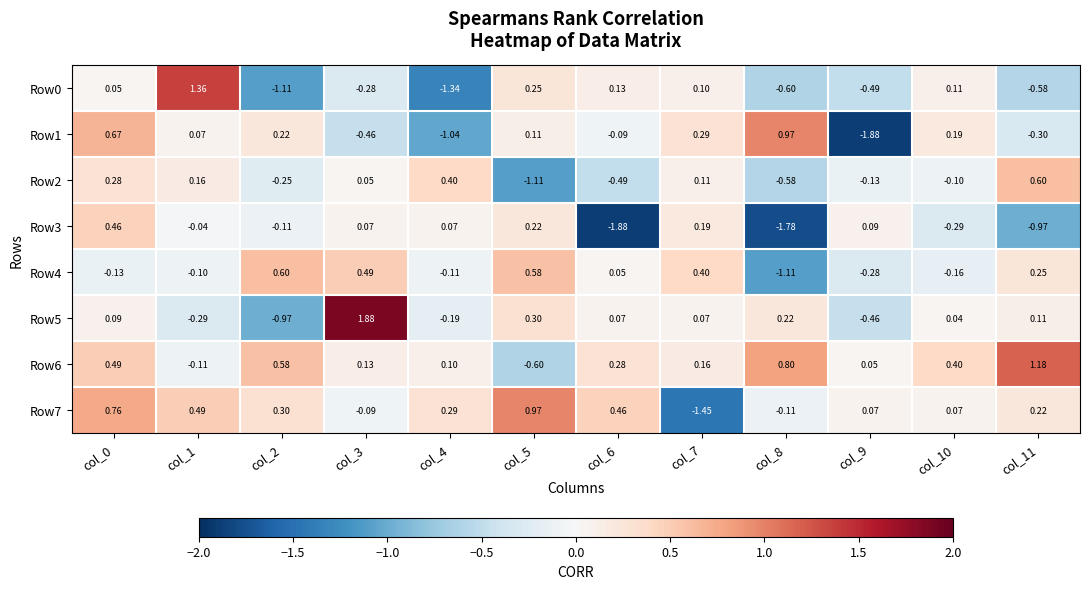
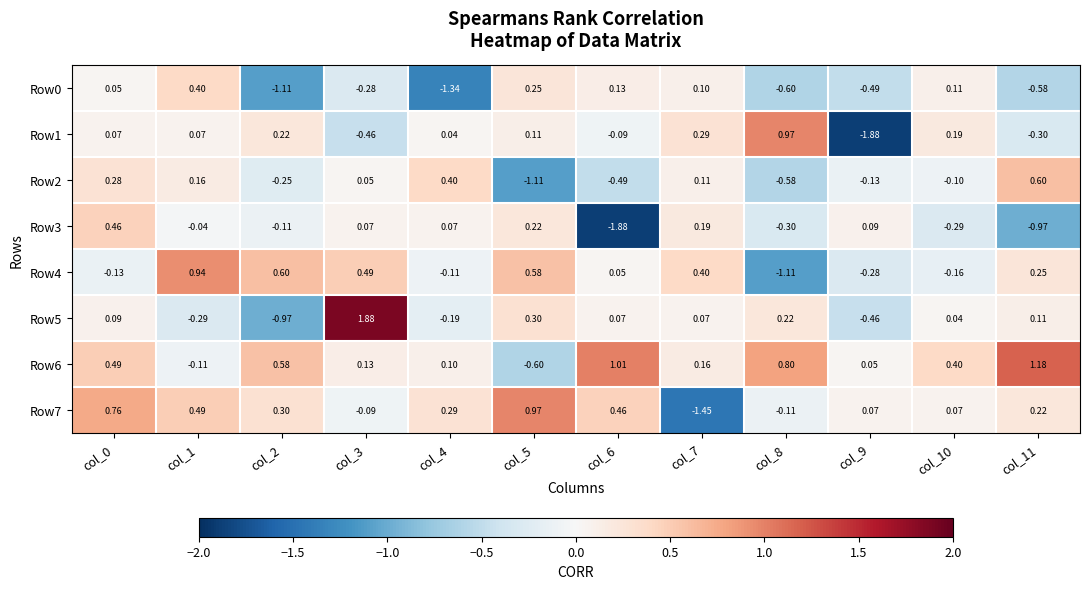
Row0, col_1: 1.36 -> 0.40
Row1, col_0: 0.67 -> 0.07
Row1, col_4: -1.04 -> 0.04
Row3, col_8: -1.78 -> -0.30
Row4, col_1: -0.10 -> 0.94
Row6, col_6: 0.28 -> 1.01
